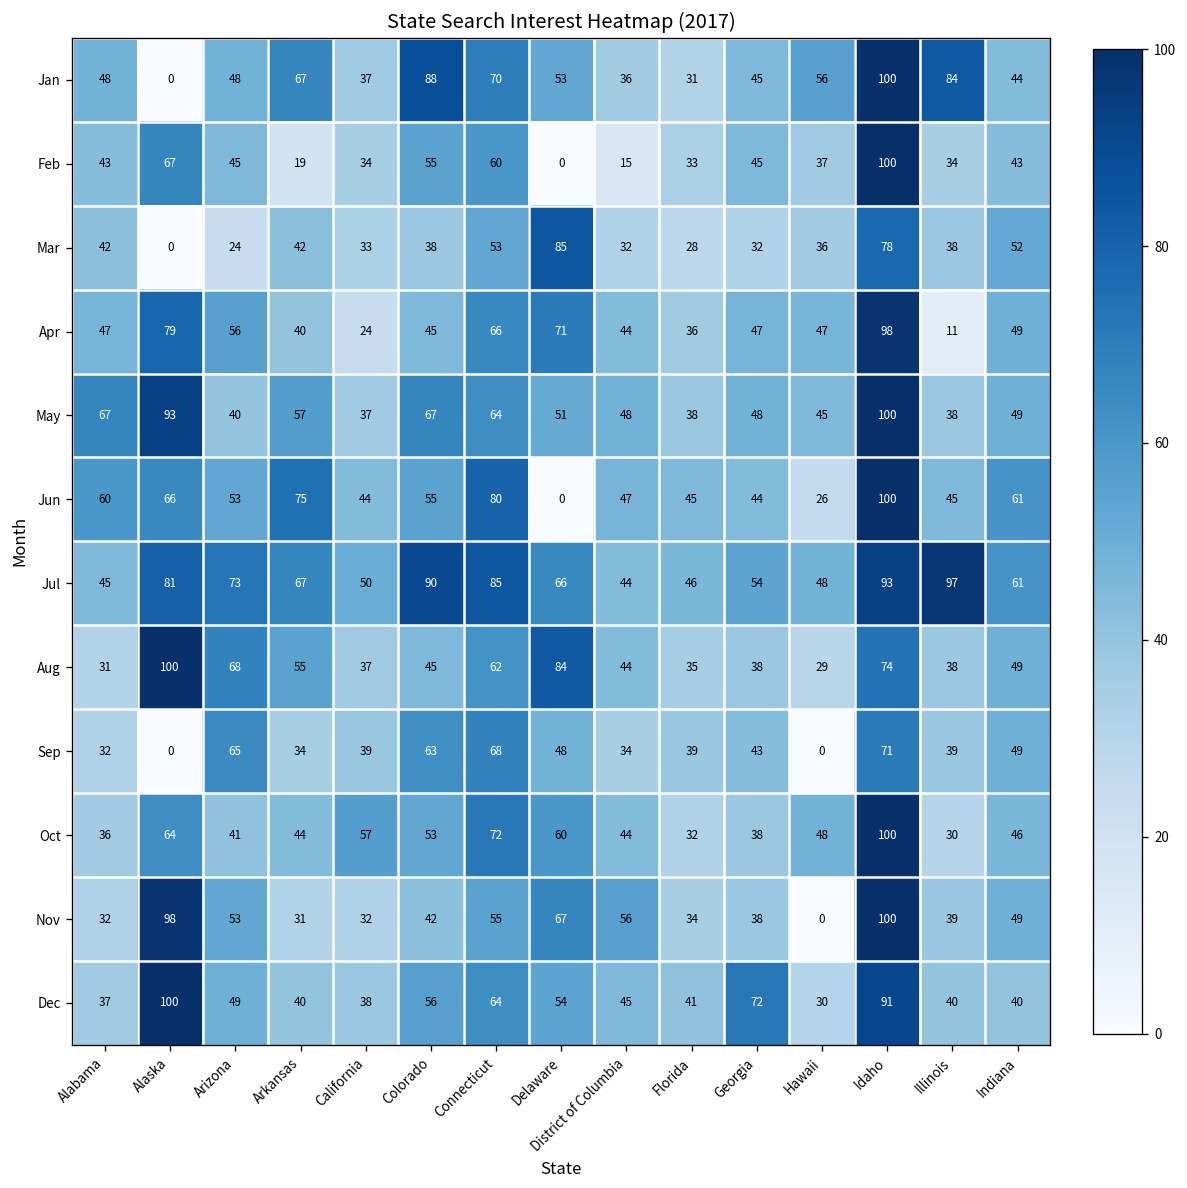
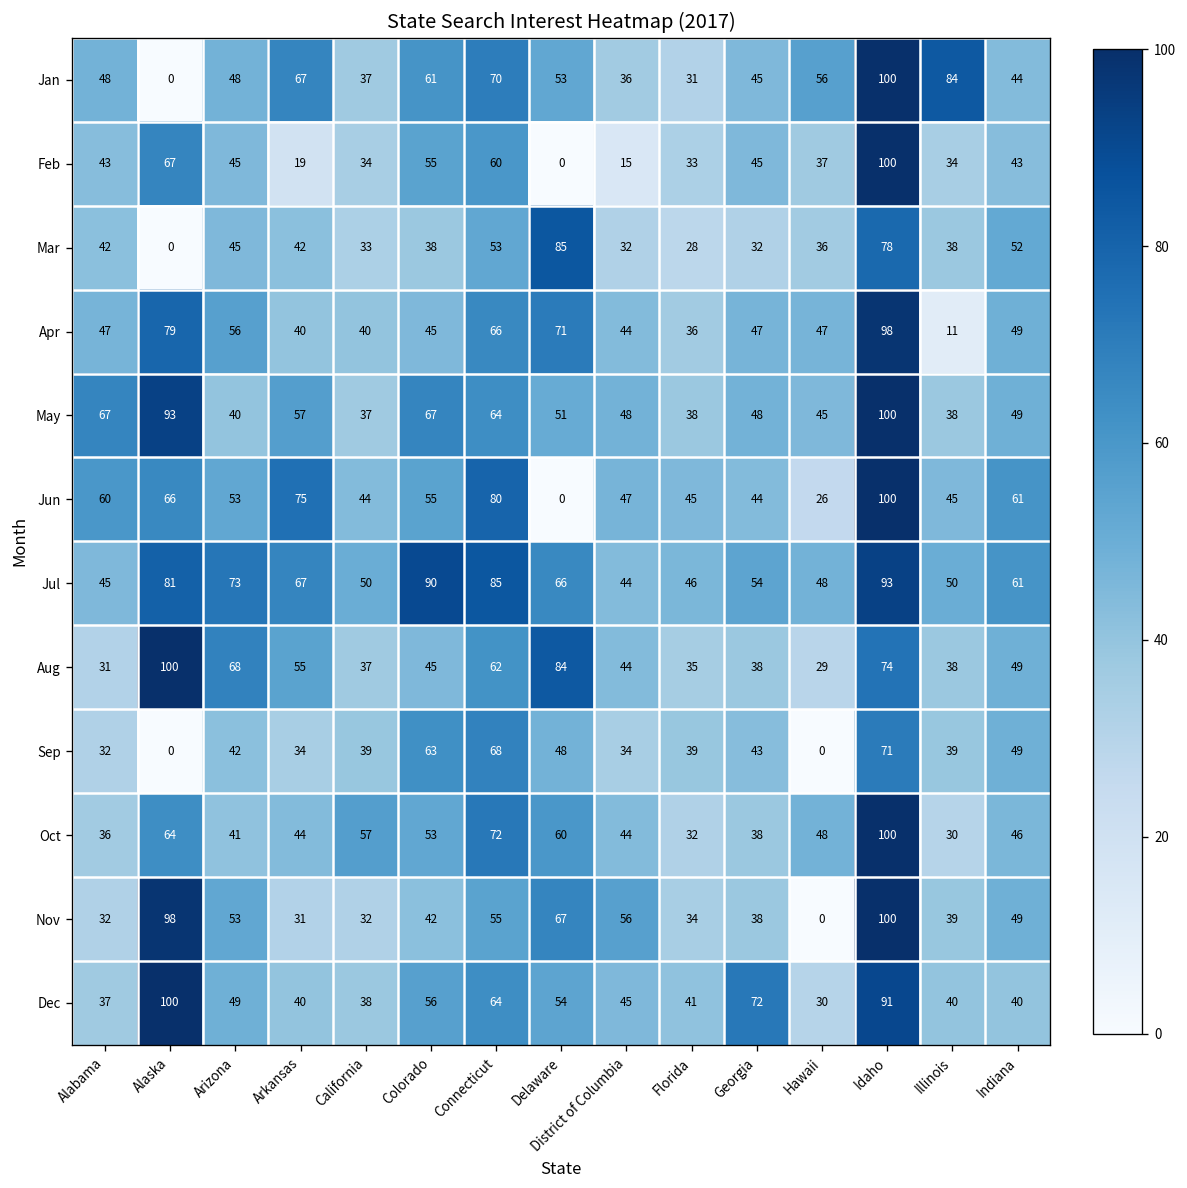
Jan, Colorado: 88 -> 61
Mar, Arizona: 24 -> 45
Apr, California: 24 -> 40
Jul, Illinois: 97 -> 50
Sep, Arizona: 65 -> 42
